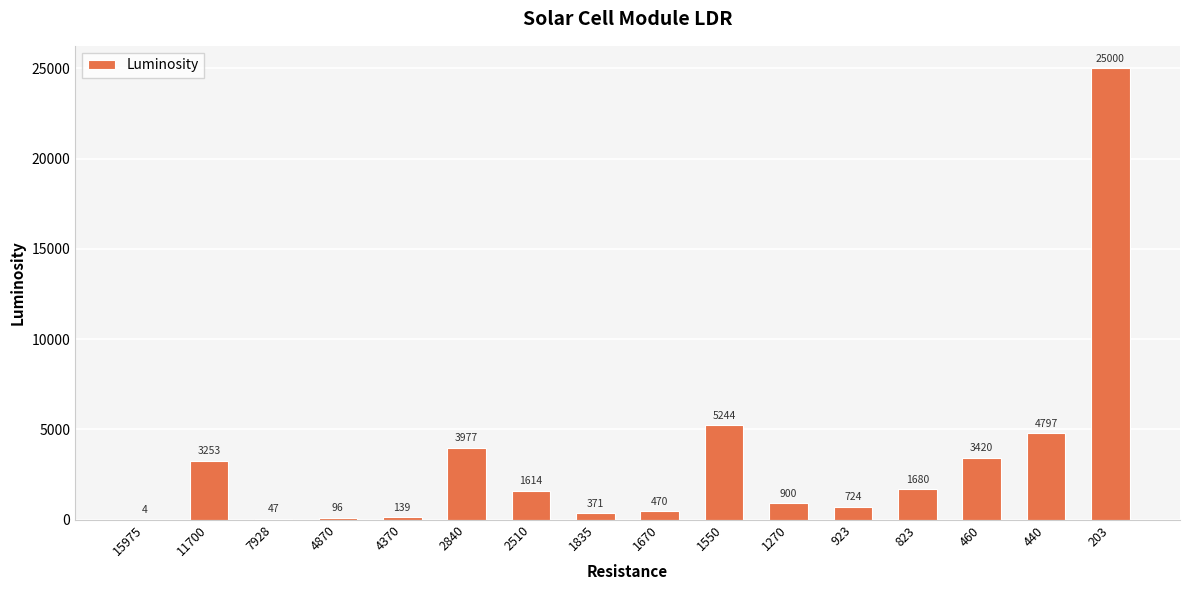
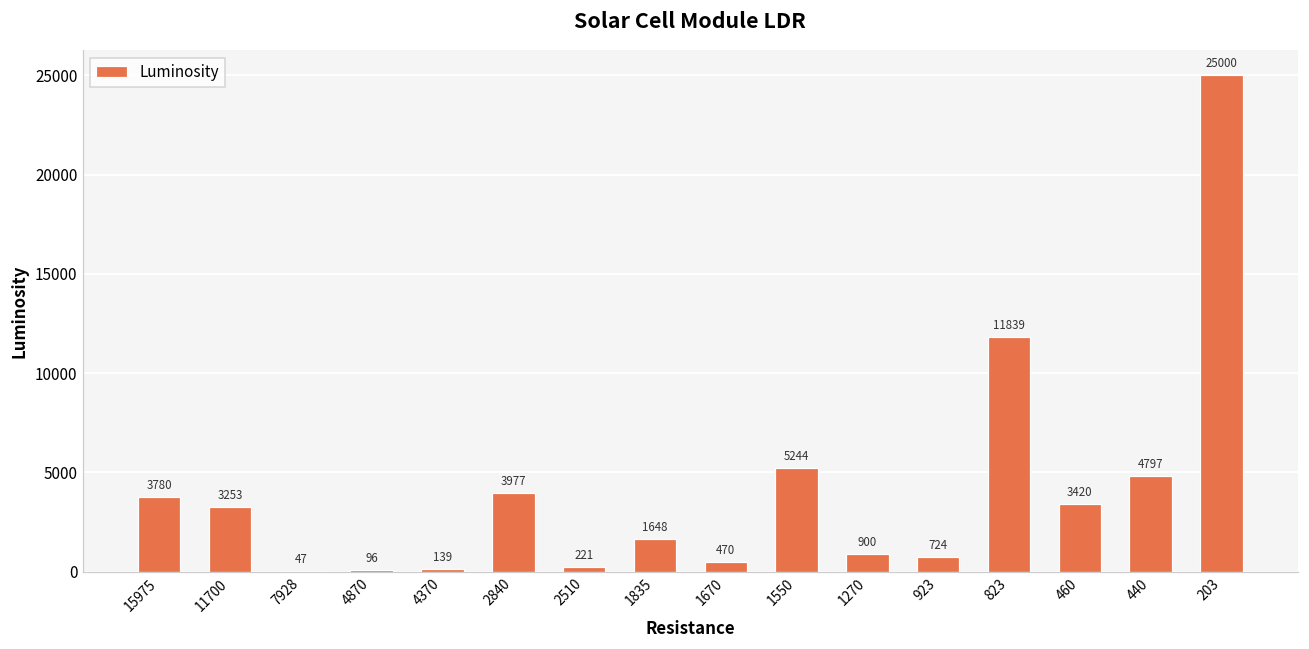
15975: 4 -> 3780
2510: 1614 -> 221
1835: 371 -> 1648
823: 1680 -> 11839
